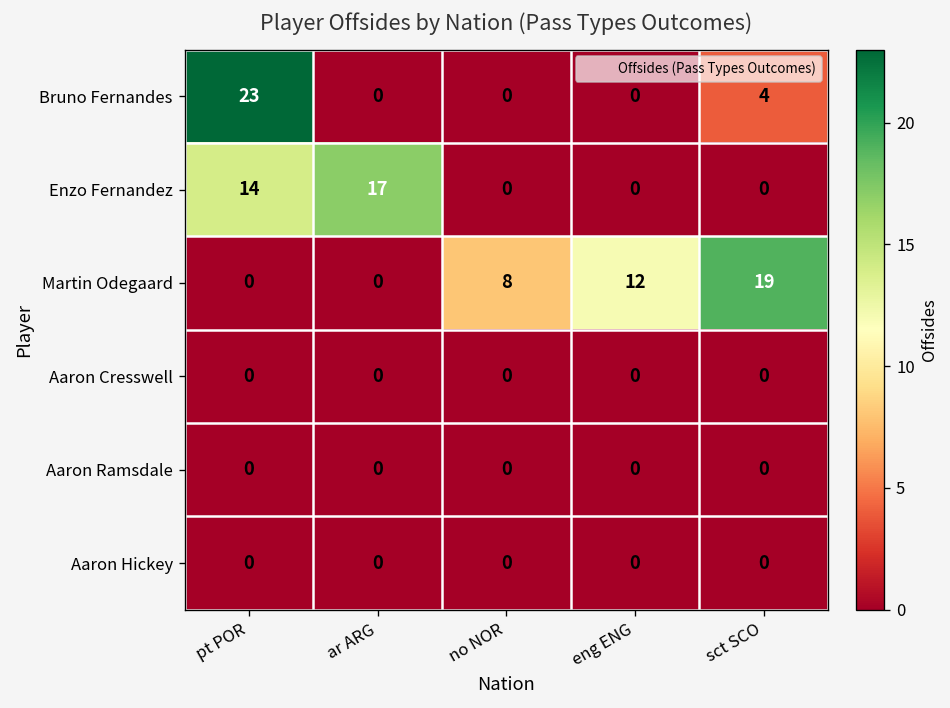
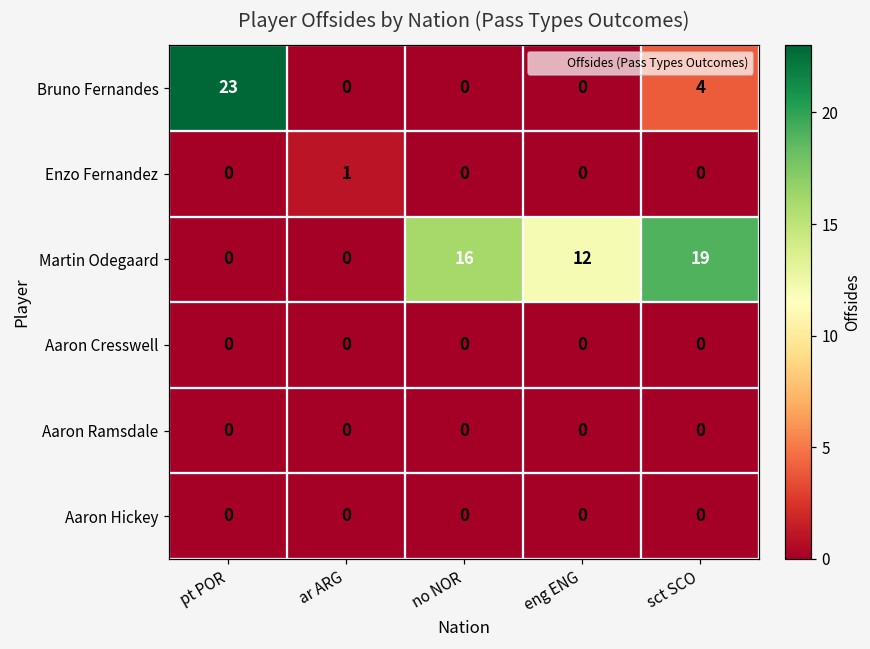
Enzo Fernandez, pt POR: 14 -> 0
Enzo Fernandez, ar ARG: 17 -> 1
Martin Odegaard, no NOR: 8 -> 16
